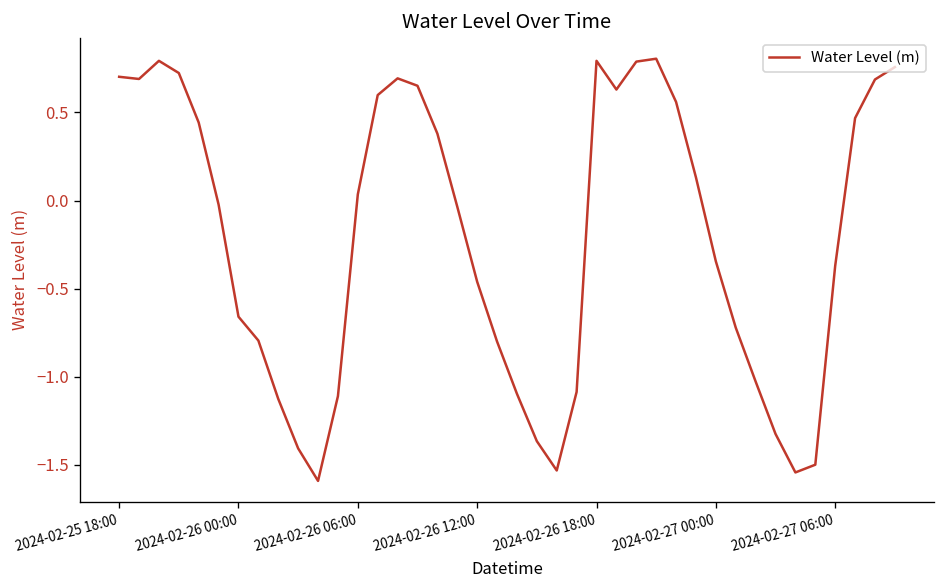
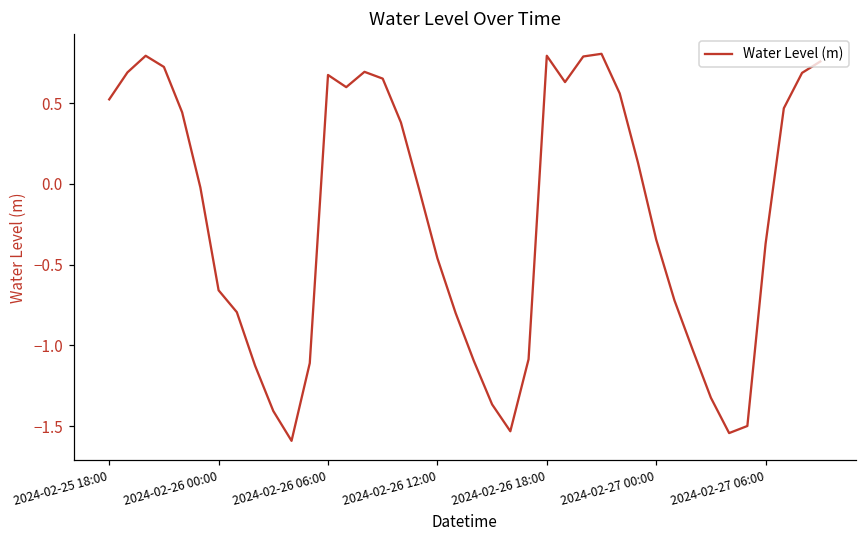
2024-02-25 18:00: 0.70 -> 0.52
2024-02-26 06:00: 0.04 -> 0.67
